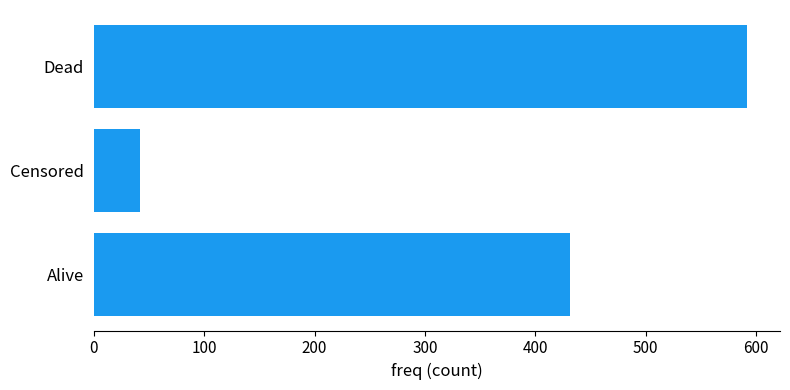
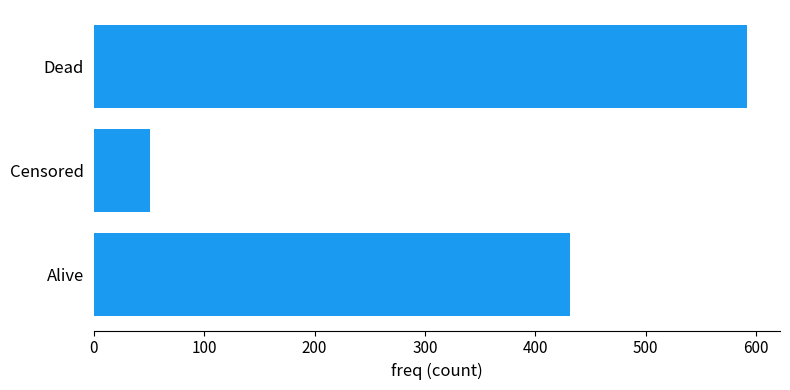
Censored: 42 -> 51
